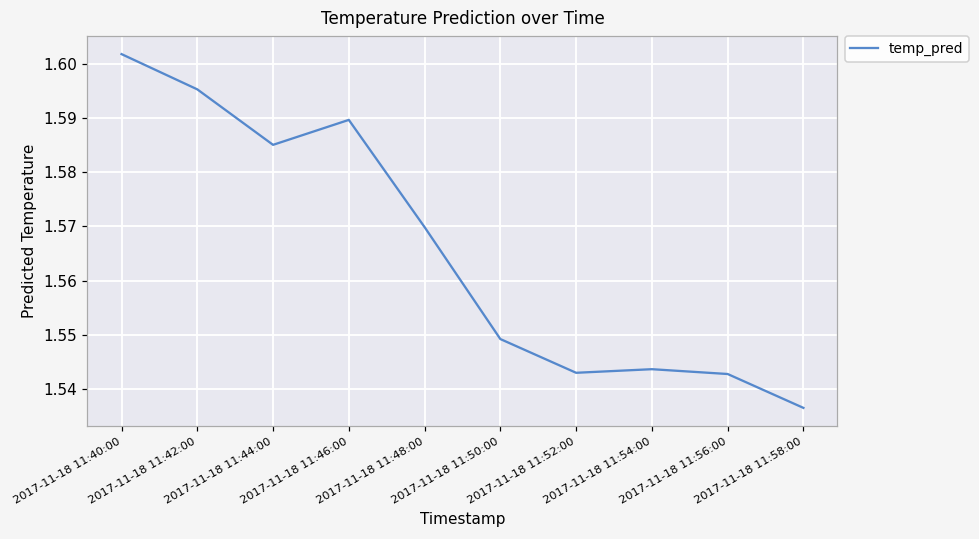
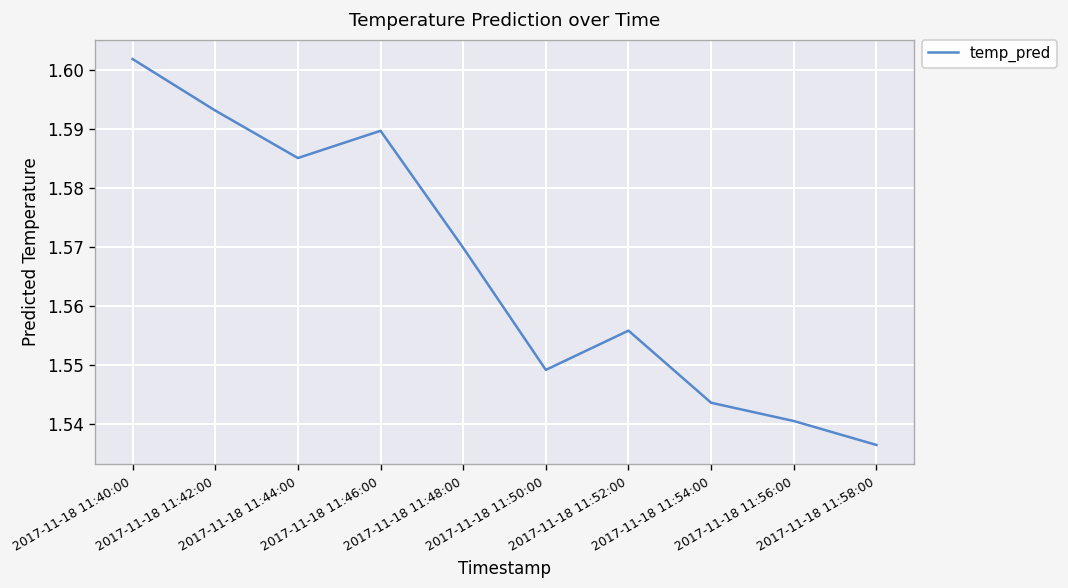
2017-11-18 11:42:00: 1.595 -> 1.593
2017-11-18 11:52:00: 1.543 -> 1.556
2017-11-18 11:56:00: 1.543 -> 1.541
